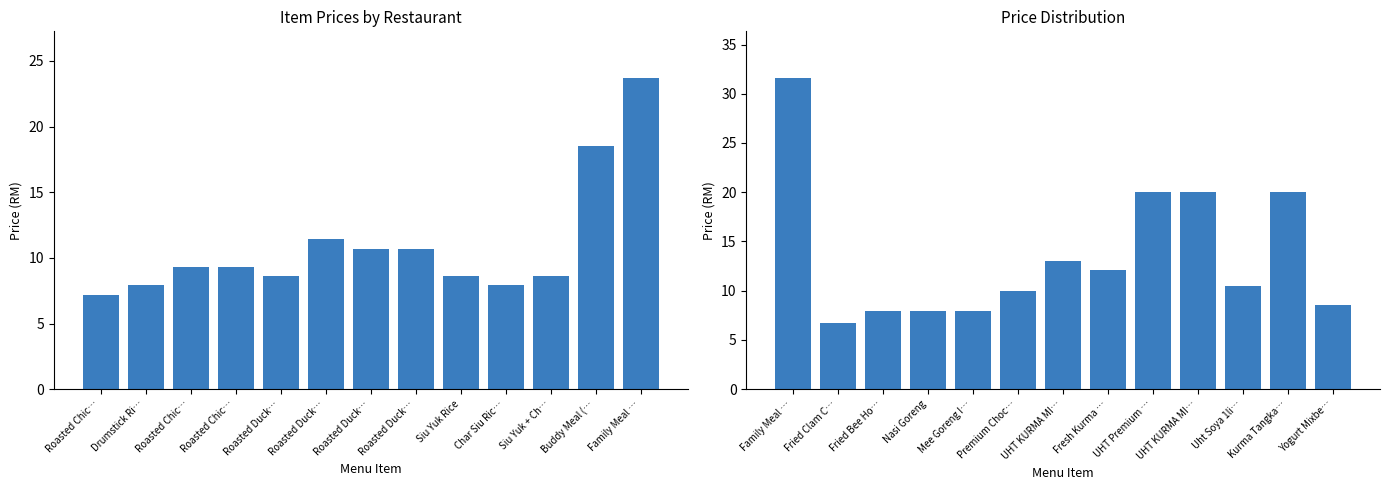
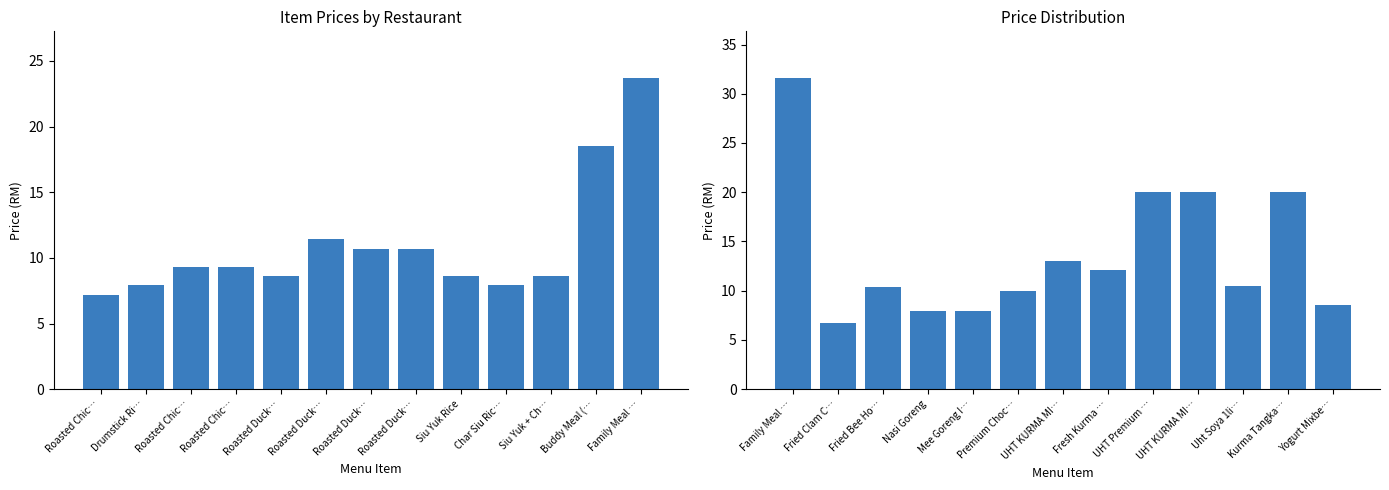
Price Distribution, Fried Bee Ho…: 8 -> 10
